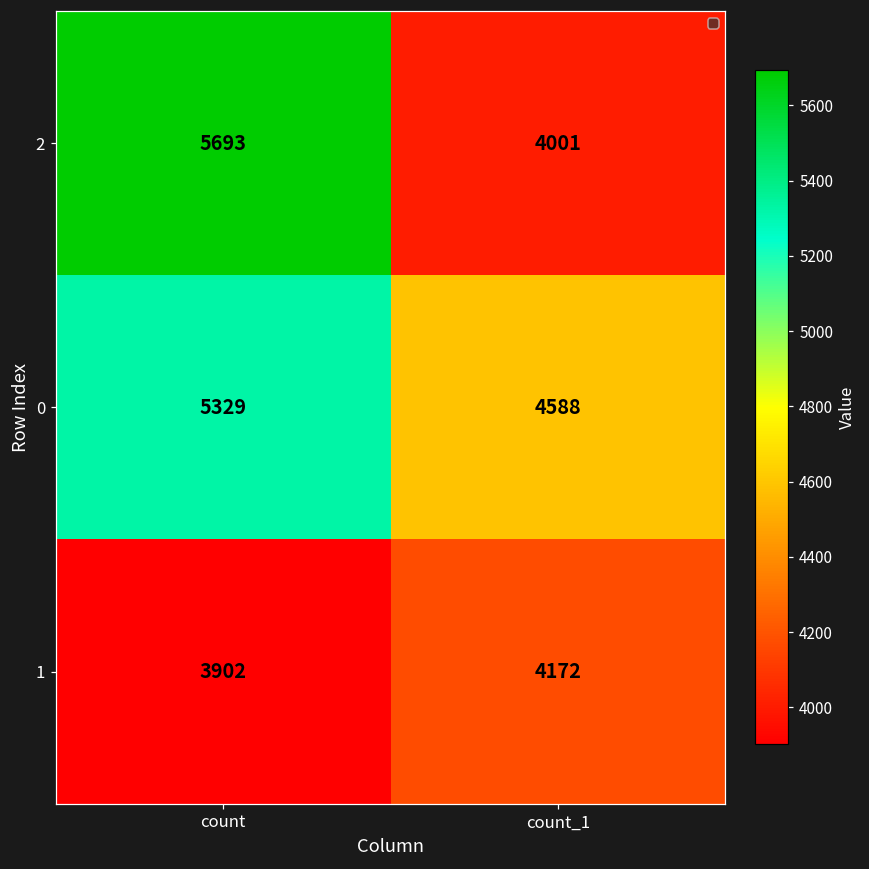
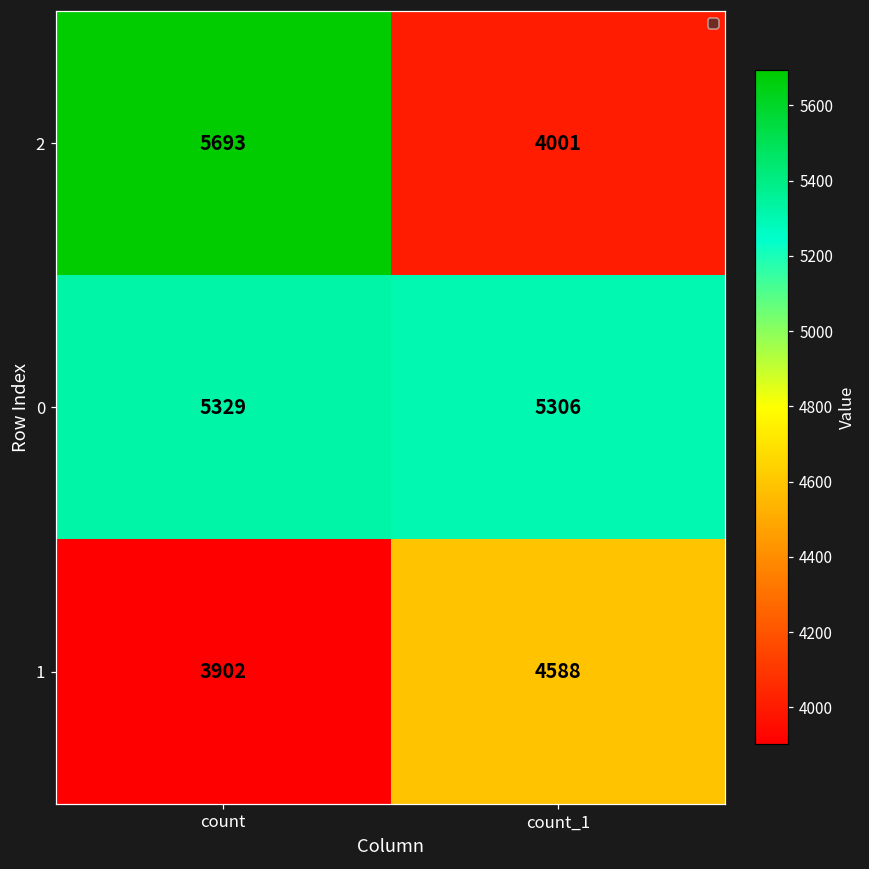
0, count_1: 4588 -> 5306
1, count_1: 4172 -> 4588
